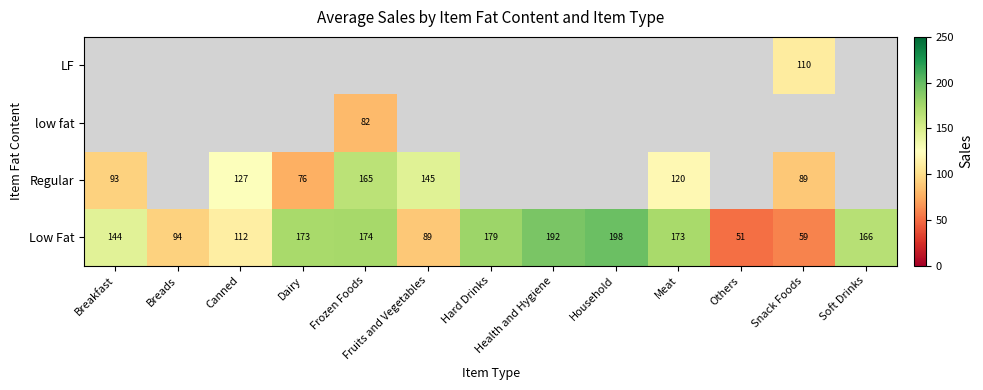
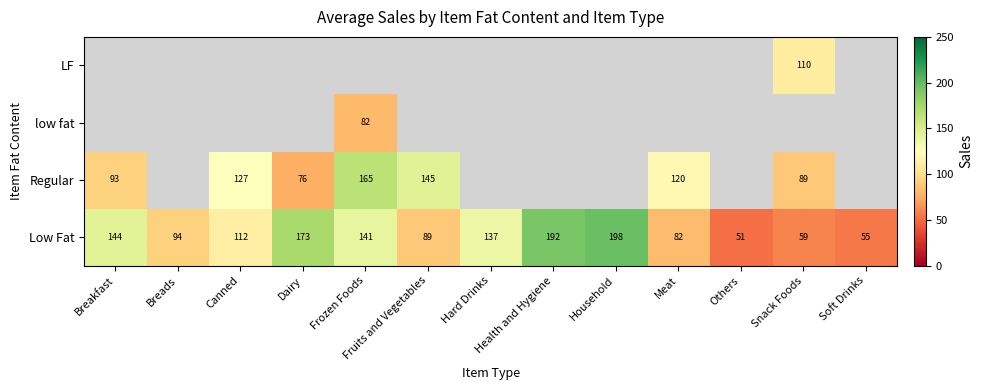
Low Fat, Frozen Foods: 174 -> 141
Low Fat, Hard Drinks: 179 -> 137
Low Fat, Meat: 173 -> 82
Low Fat, Soft Drinks: 166 -> 55
